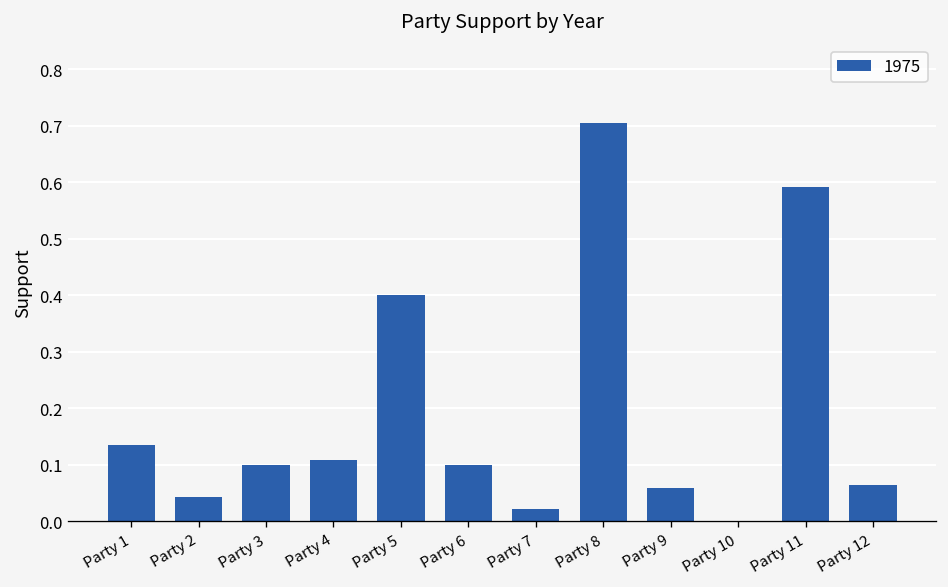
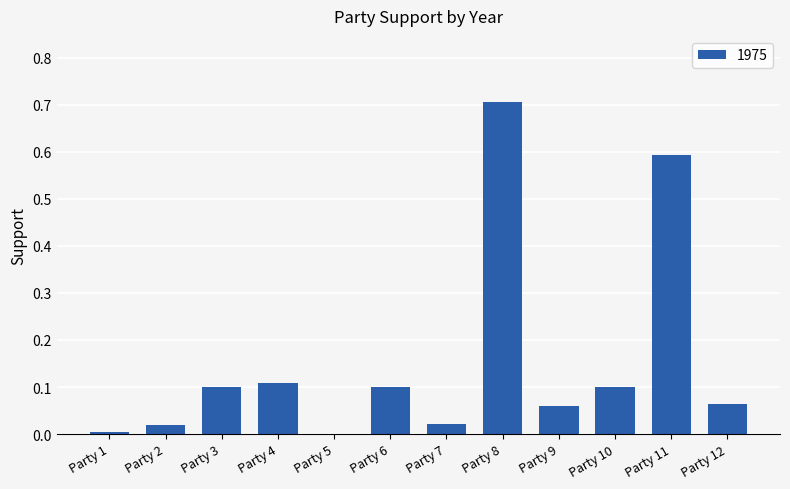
Party 1: 0.13 -> 0.01
Party 2: 0.04 -> 0.02
Party 5: 0.4 -> 0.0
Party 10: 0.0 -> 0.1
